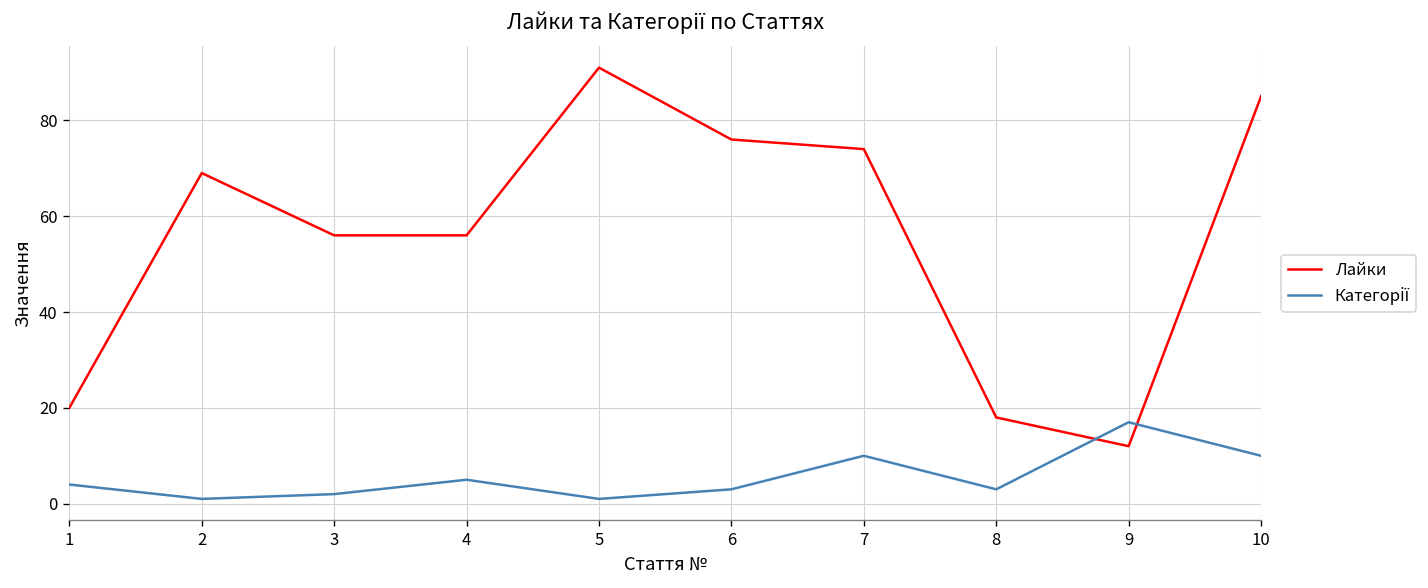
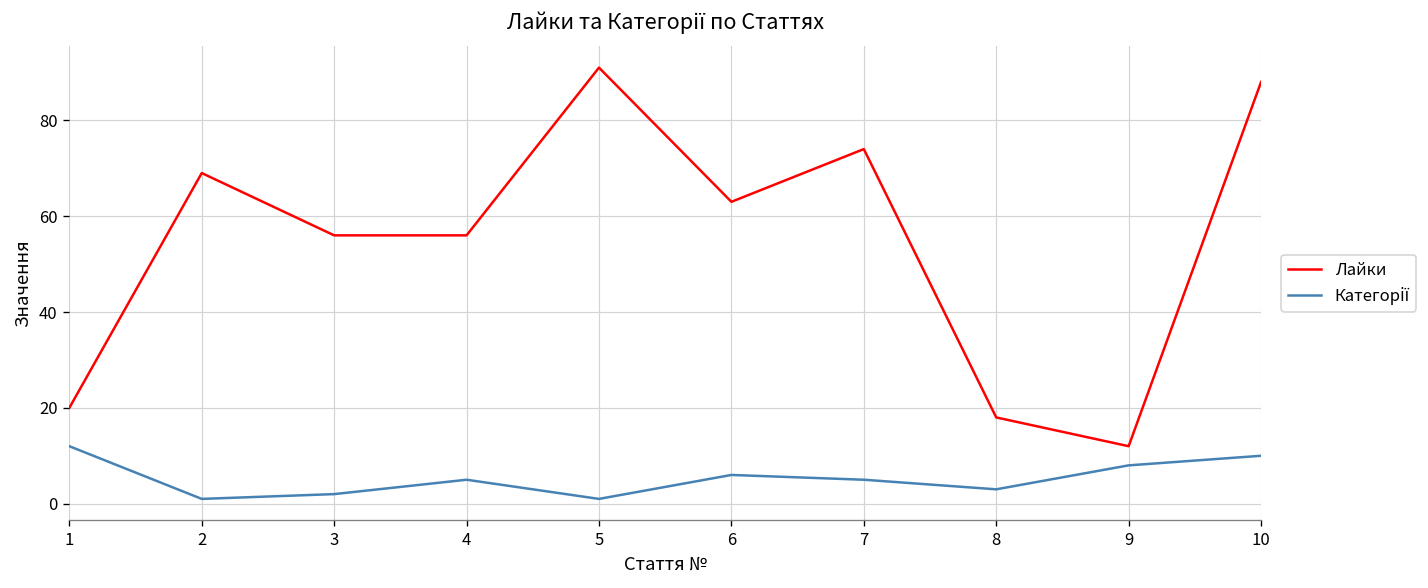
Категорії, 1: 4 -> 12
Лайки, 6: 76 -> 63
Категорії, 6: 3 -> 6
Категорії, 7: 10 -> 5
Категорії, 9: 17 -> 8
Лайки, 10: 85 -> 88
